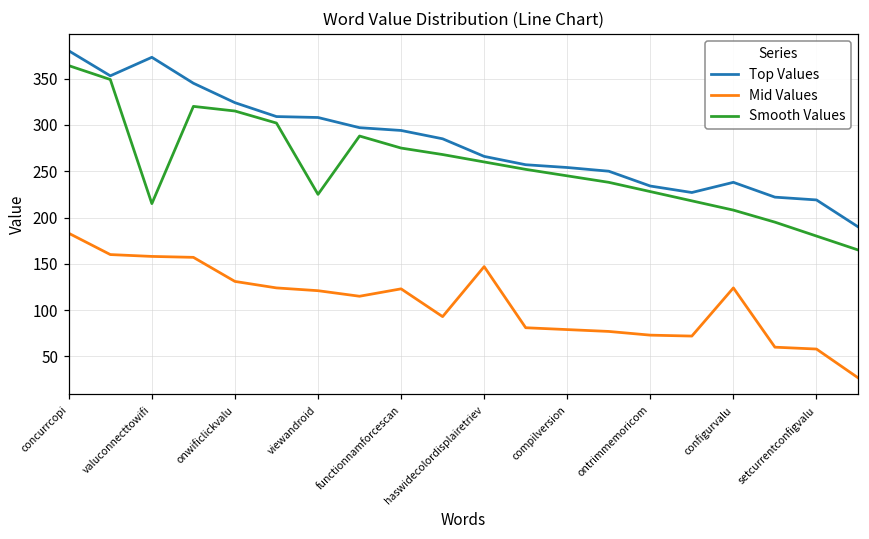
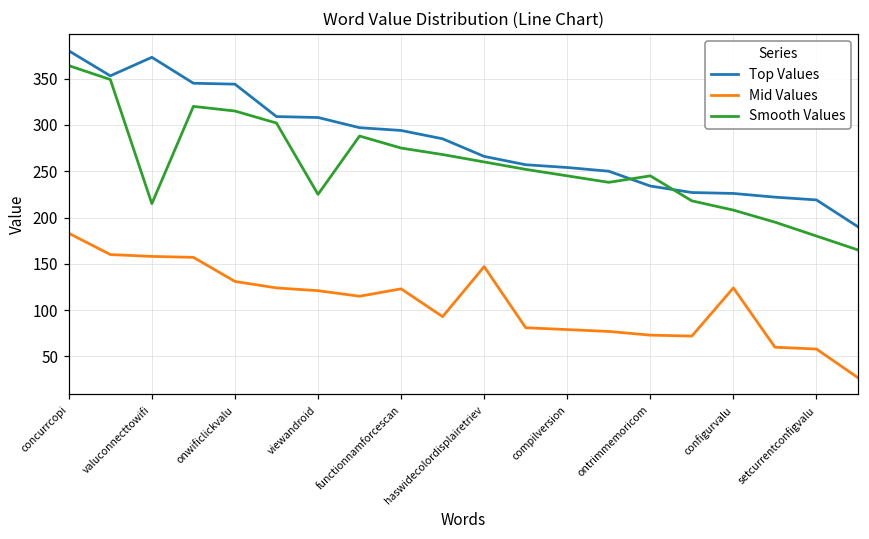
Top Values, onwificlickvalu: 320 -> 340
Smooth Values, ontrimmemoricom: 230 -> 250
Top Values, configurvalu: 240 -> 230
